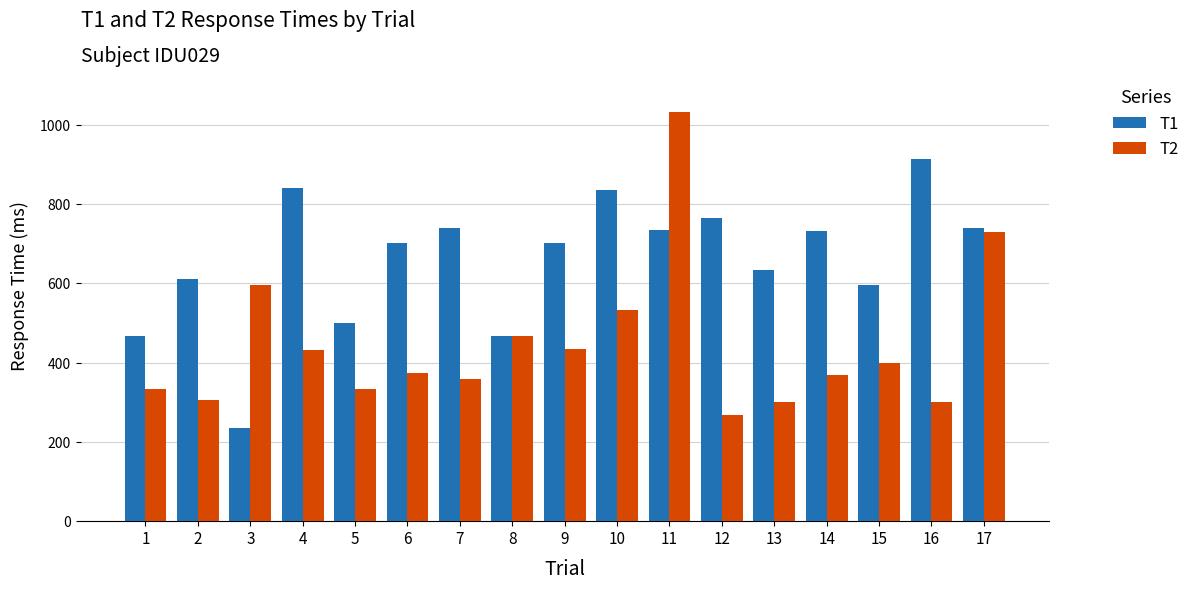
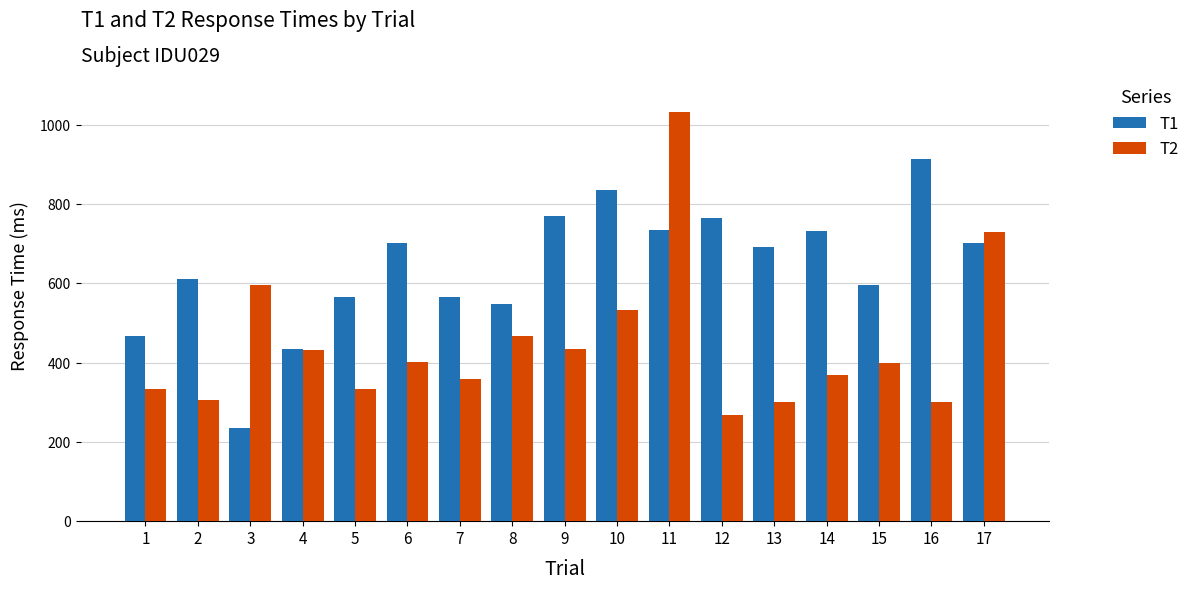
T1, 4: 840 -> 430
T1, 5: 500 -> 570
T2, 6: 380 -> 400
T1, 7: 740 -> 570
T1, 8: 470 -> 550
T1, 9: 700 -> 770
T1, 13: 630 -> 690
T1, 17: 740 -> 700
